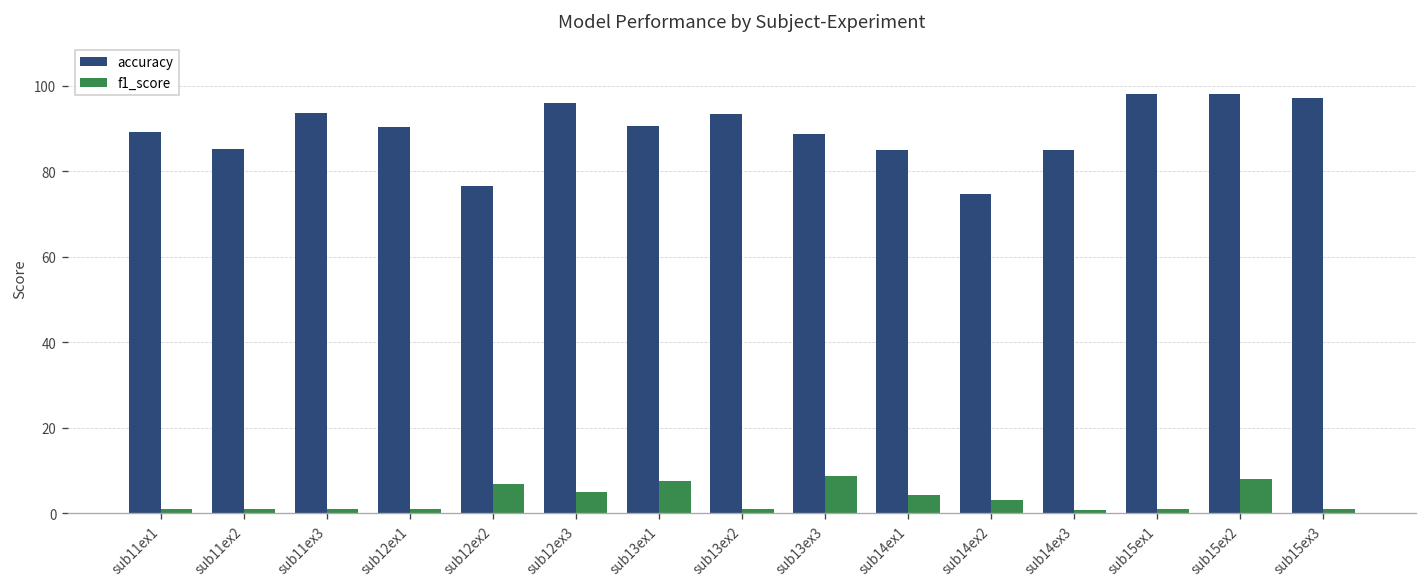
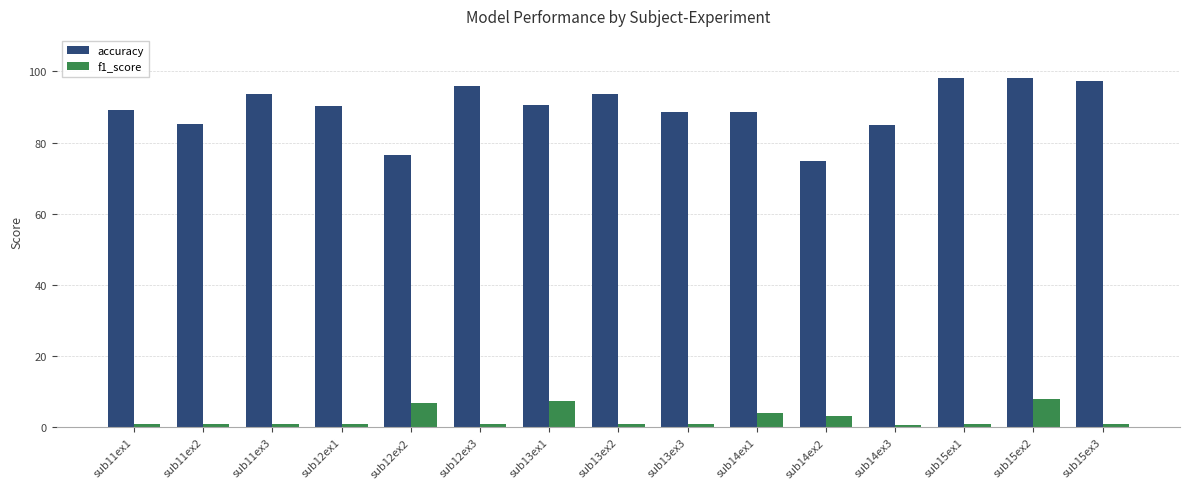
f1_score, sub12ex3: 5 -> 1
f1_score, sub13ex3: 9 -> 1
accuracy, sub14ex1: 85 -> 89
